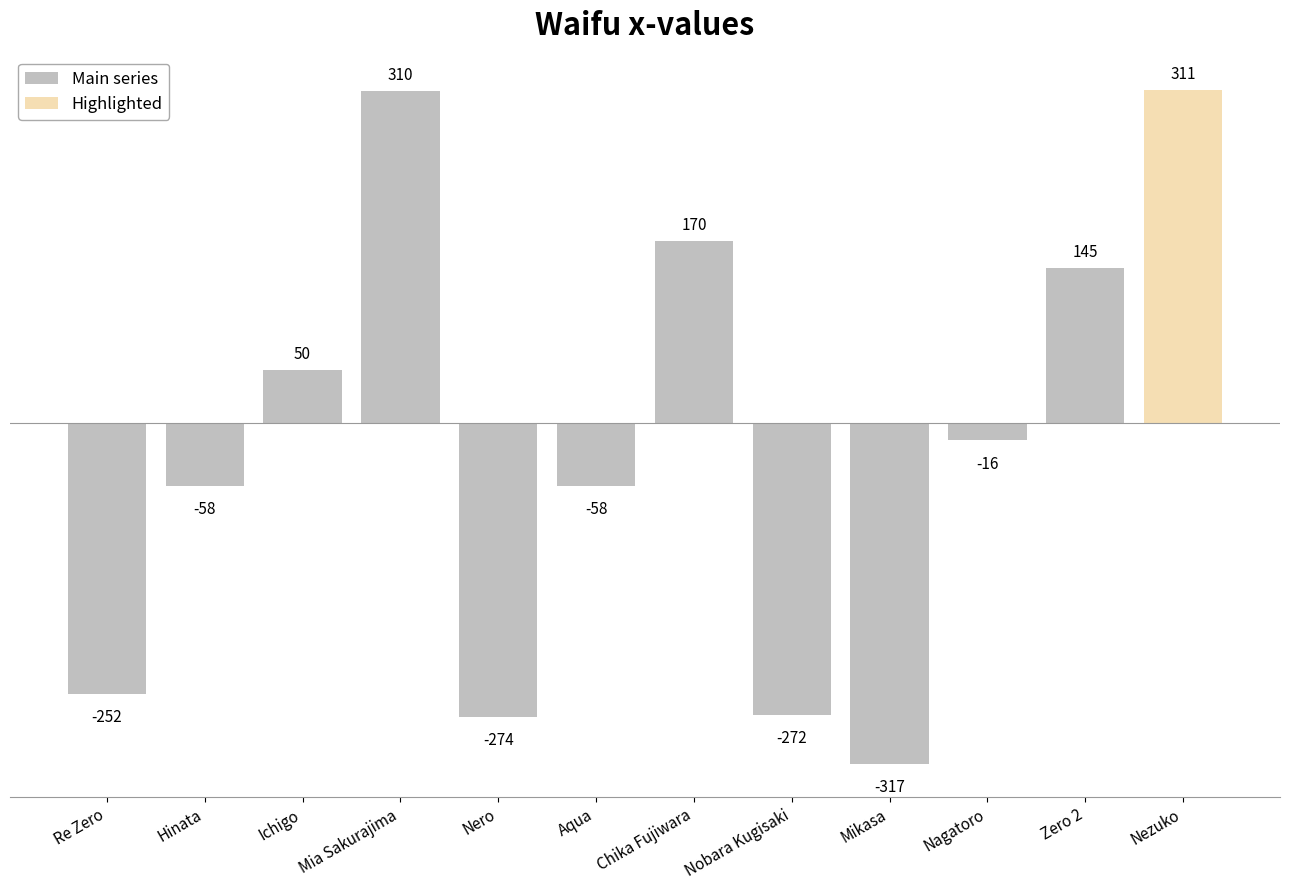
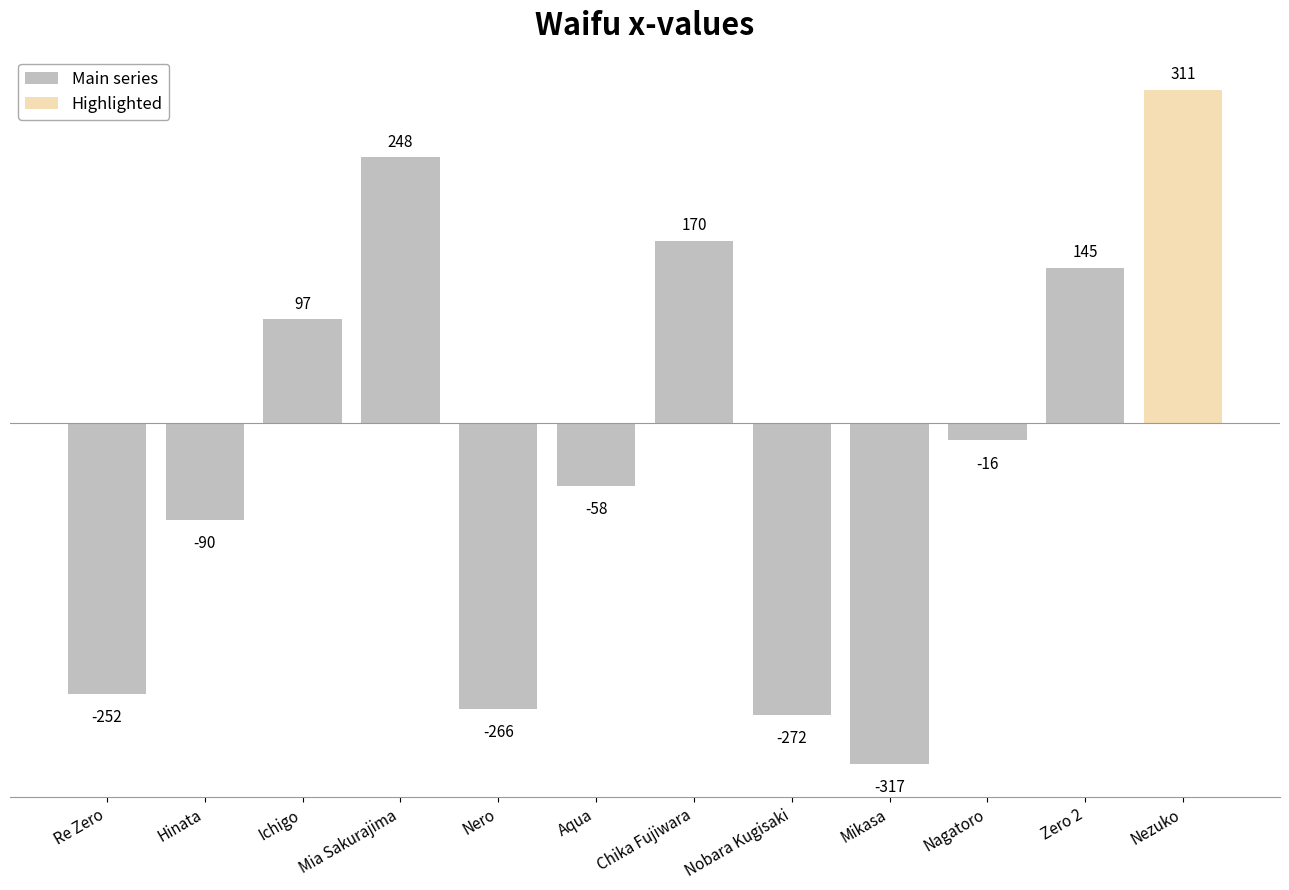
Main series, Hinata: -58 -> -90
Main series, Ichigo: 50 -> 97
Main series, Mia Sakurajima: 310 -> 248
Main series, Nero: -274 -> -266
